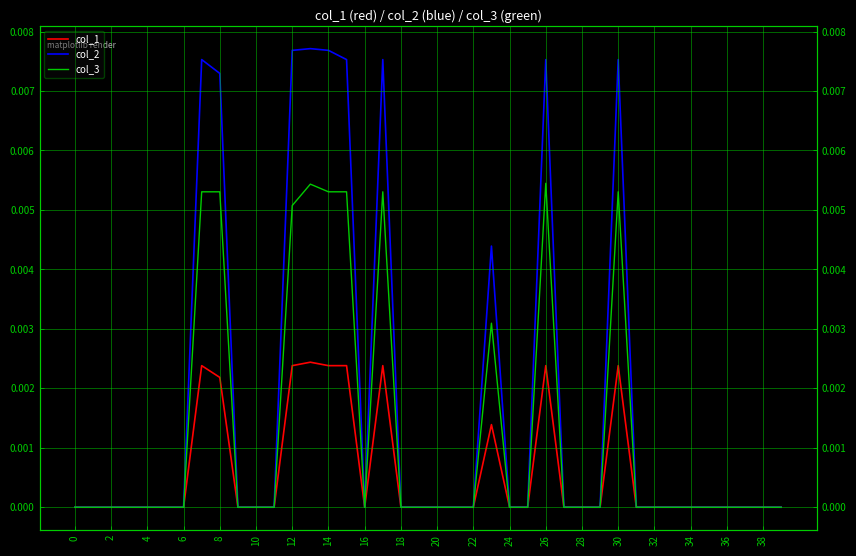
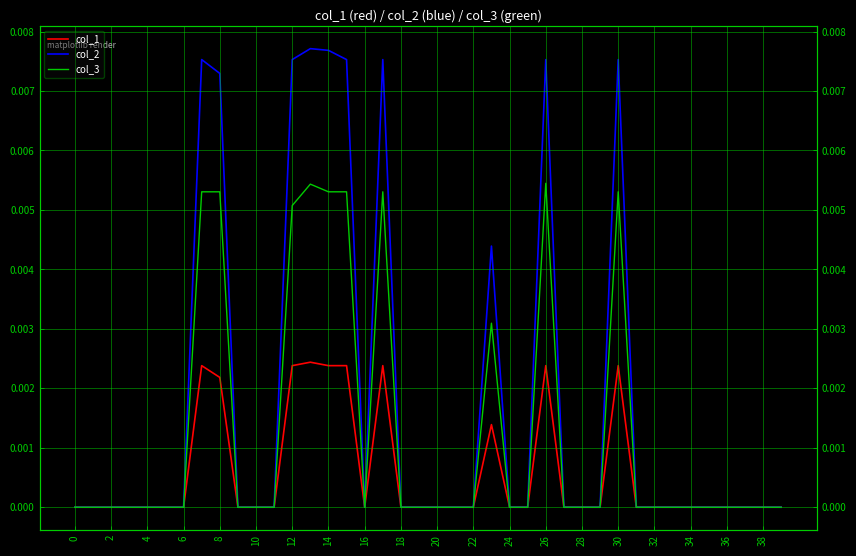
col_2, 12: 0.0077 -> 0.0075
